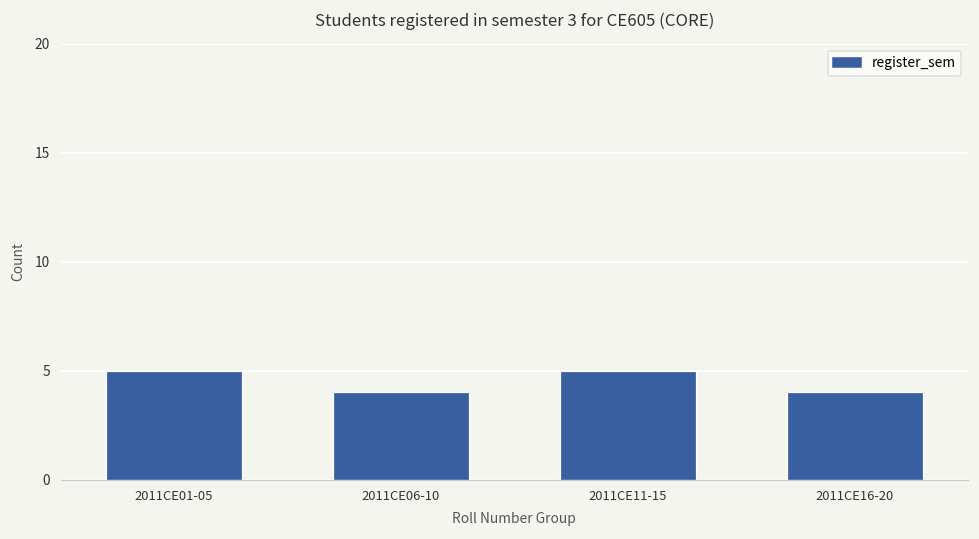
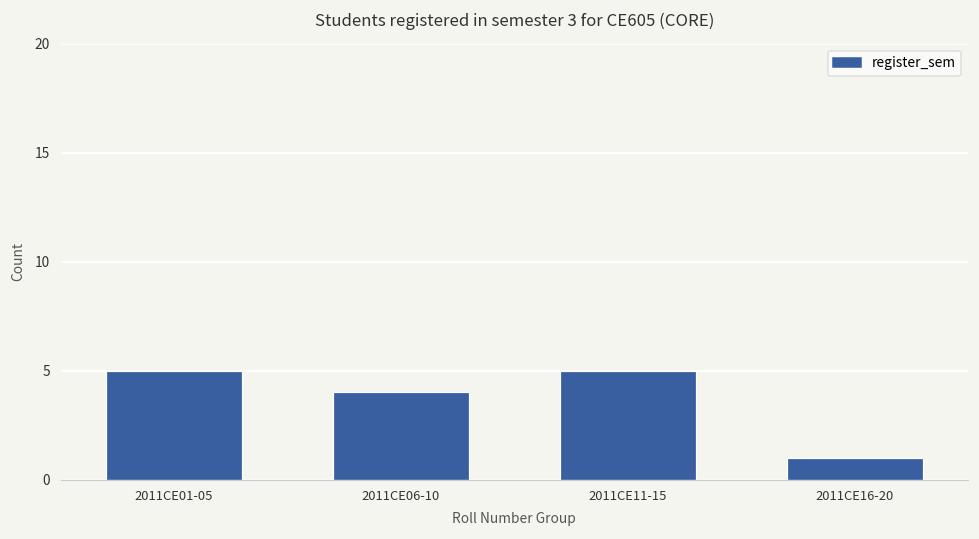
2011CE16-20: 4 -> 1
